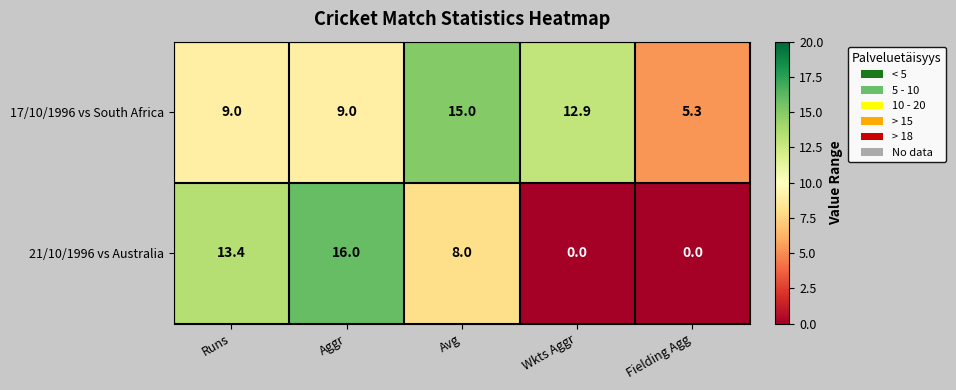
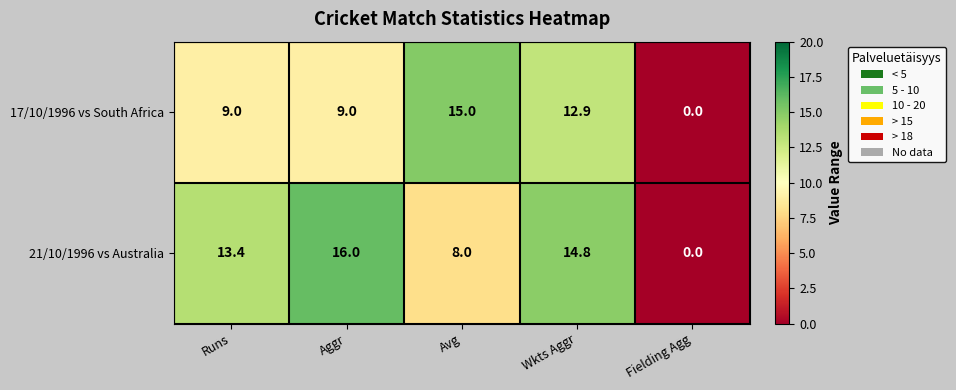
17/10/1996 vs South Africa, Fielding Agg: 5.3 -> 0.0
21/10/1996 vs Australia, Wkts Aggr: 0.0 -> 14.8
